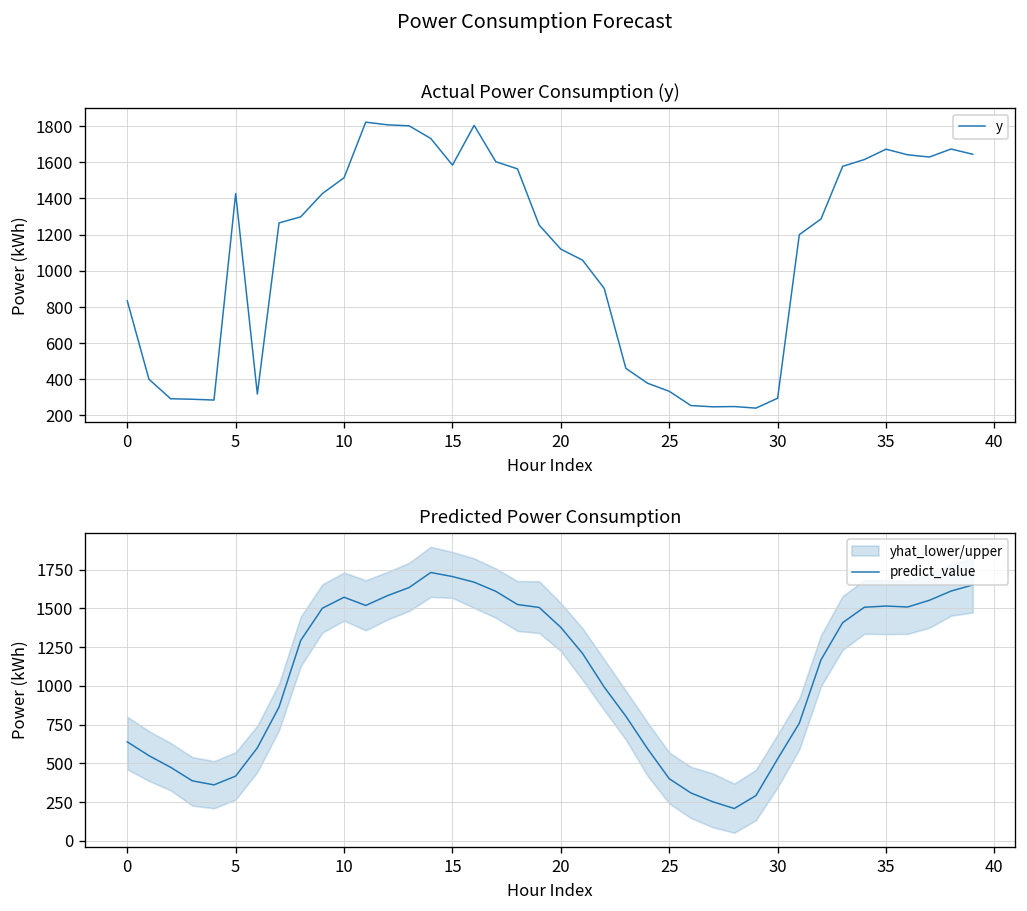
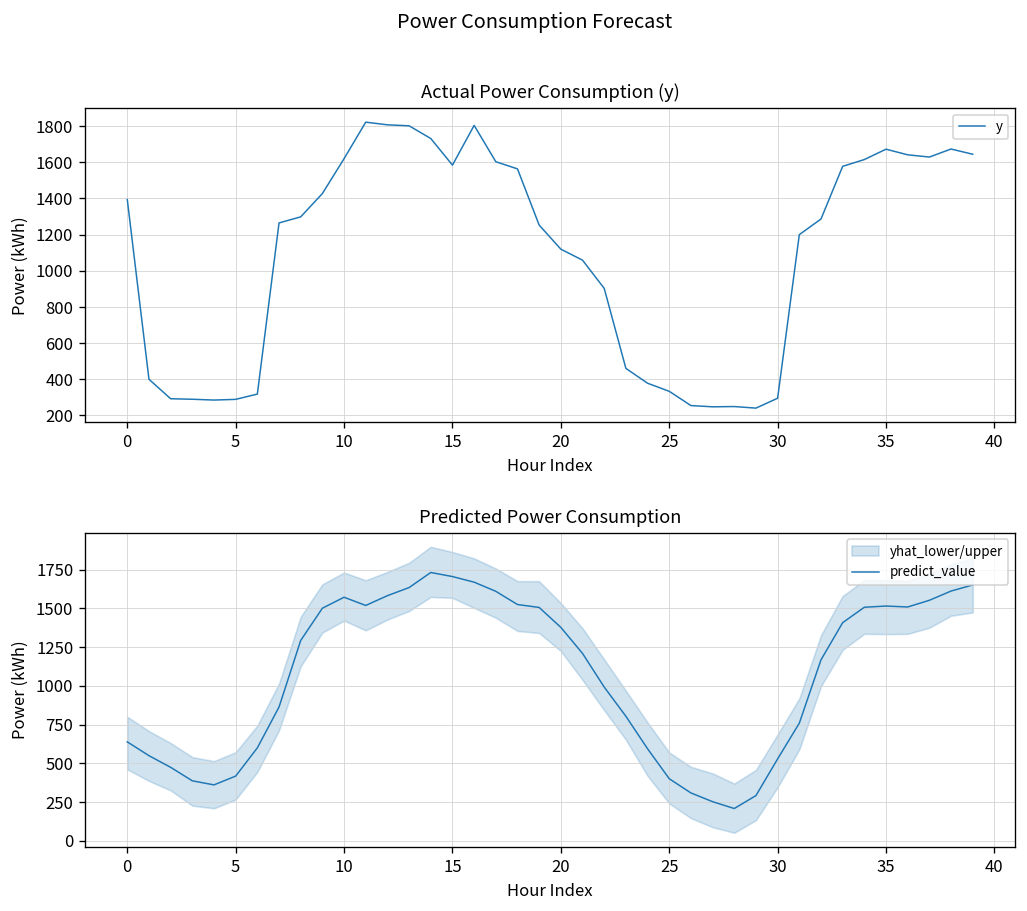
Actual Power Consumption (y), 0: 830 -> 1390
Actual Power Consumption (y), 5: 1430 -> 290
Actual Power Consumption (y), 10: 1510 -> 1620
